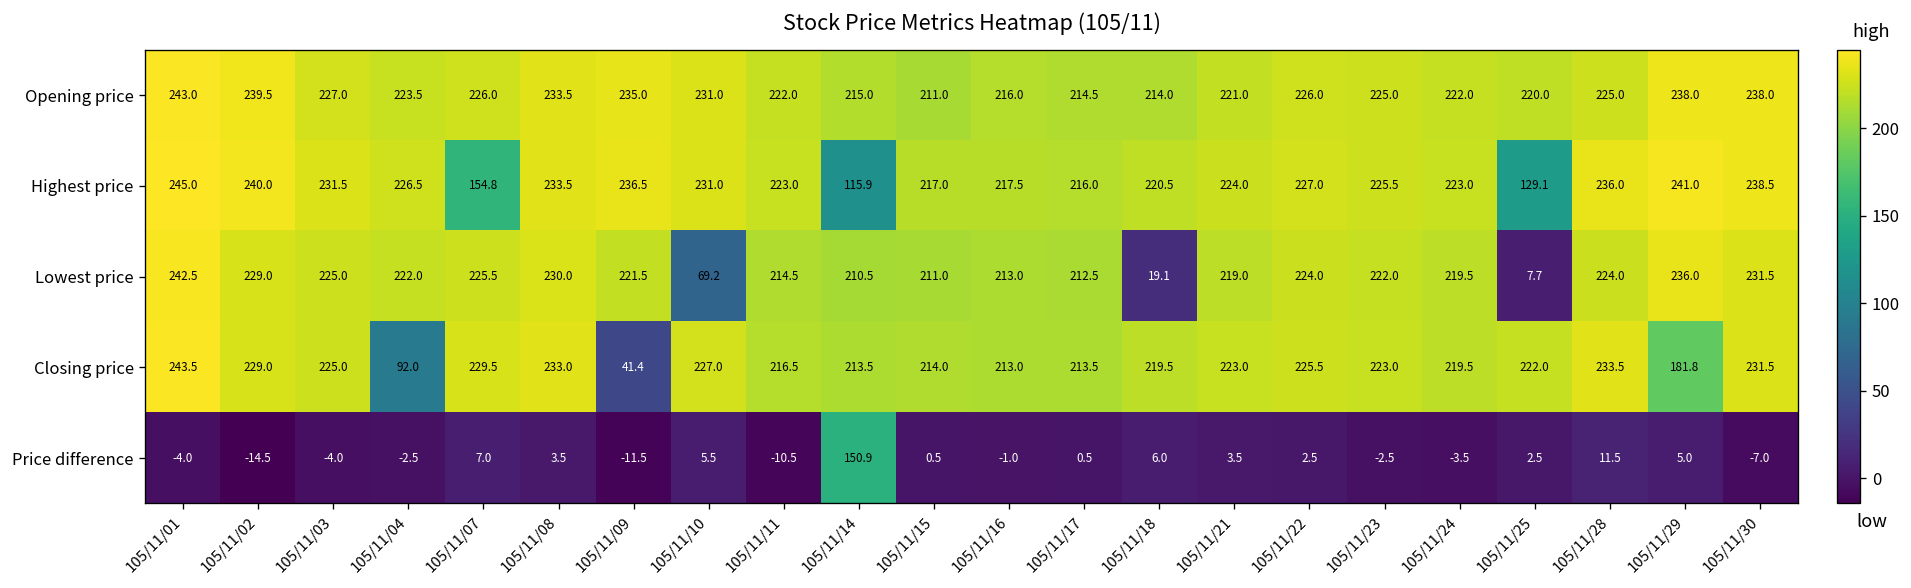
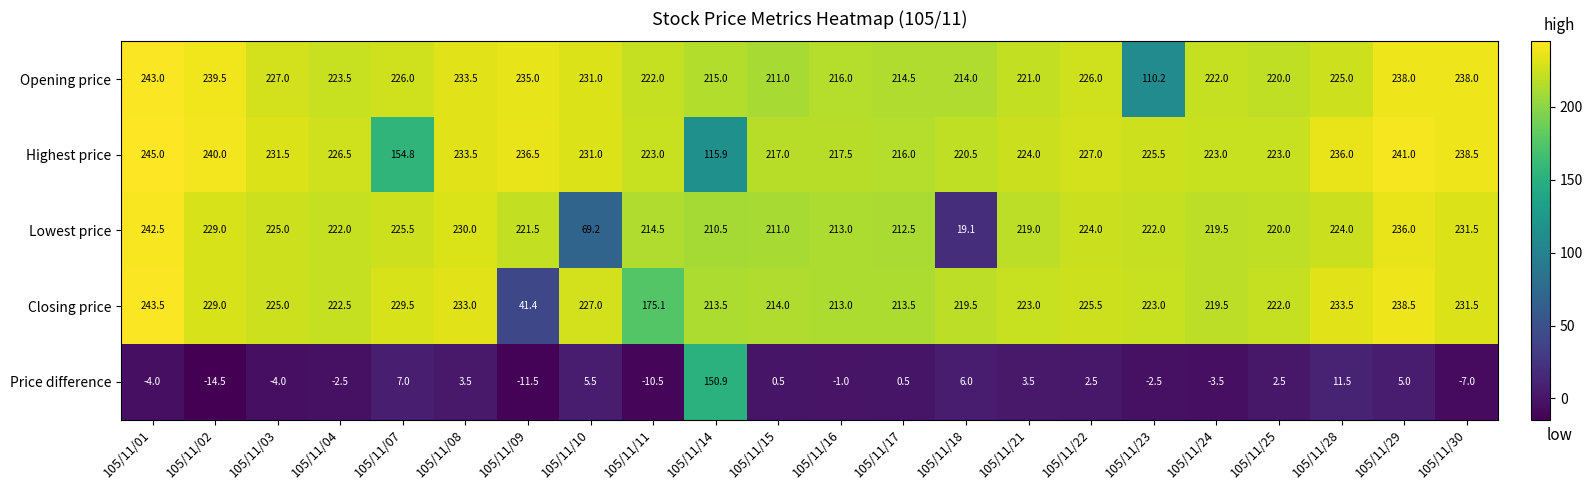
Opening price, 105/11/23: 225.0 -> 110.2
Highest price, 105/11/25: 129.1 -> 223.0
Lowest price, 105/11/25: 7.7 -> 220.0
Closing price, 105/11/04: 92.0 -> 222.5
Closing price, 105/11/11: 216.5 -> 175.1
Closing price, 105/11/29: 181.8 -> 238.5
